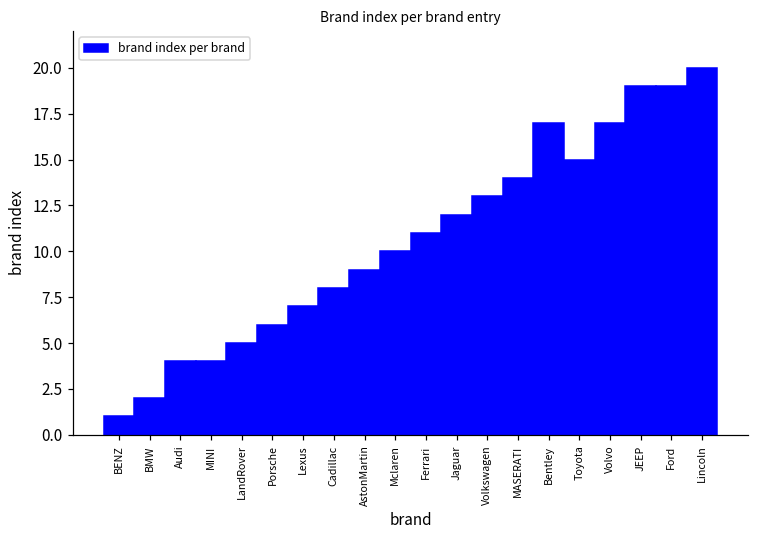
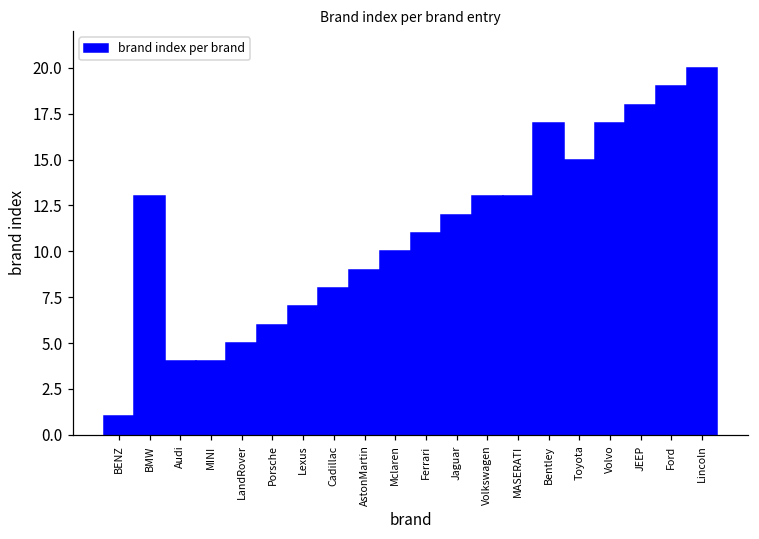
BMW: 2 -> 13
MASERATI: 14 -> 13
JEEP: 19 -> 18
